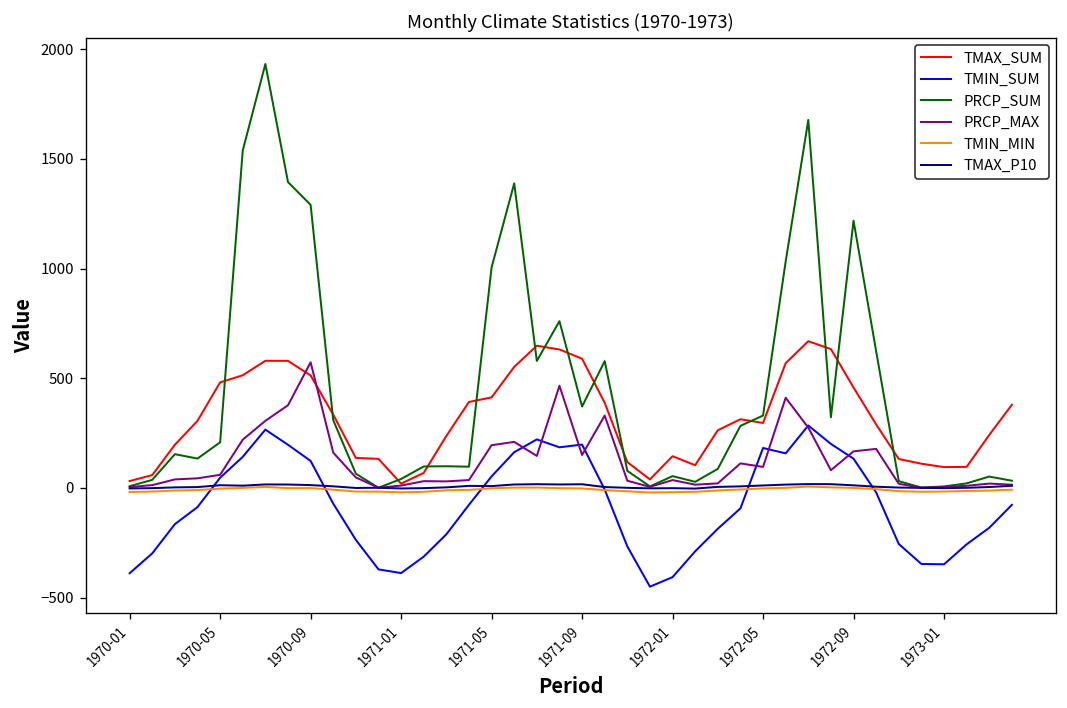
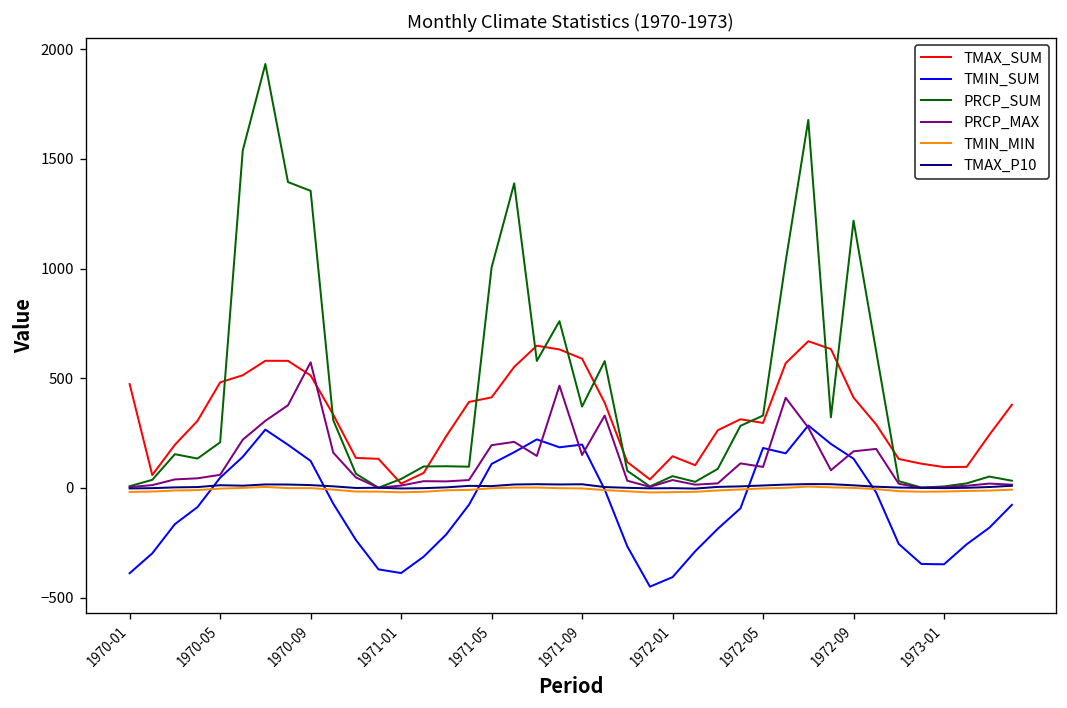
TMAX_SUM, 1970-01: 30 -> 470
PRCP_SUM, 1970-09: 1290 -> 1350
TMIN_SUM, 1971-05: 50 -> 110
TMAX_SUM, 1972-09: 460 -> 410
